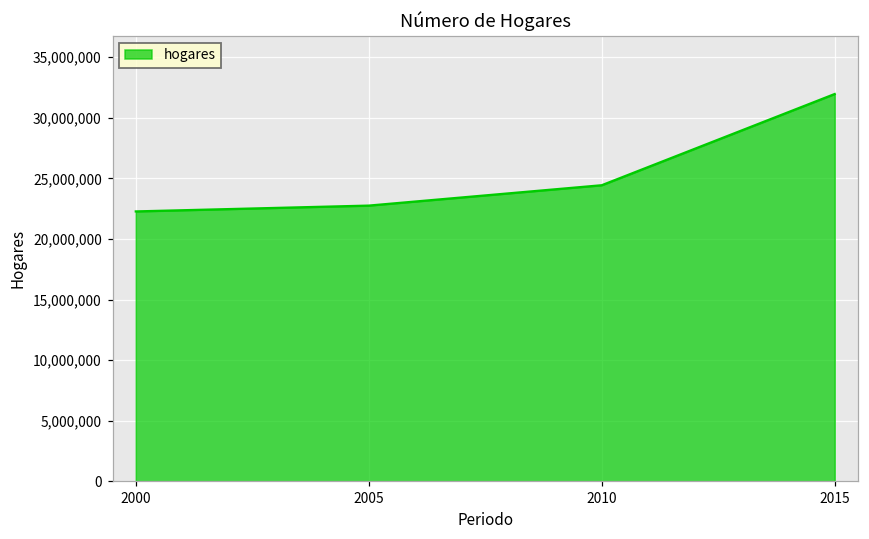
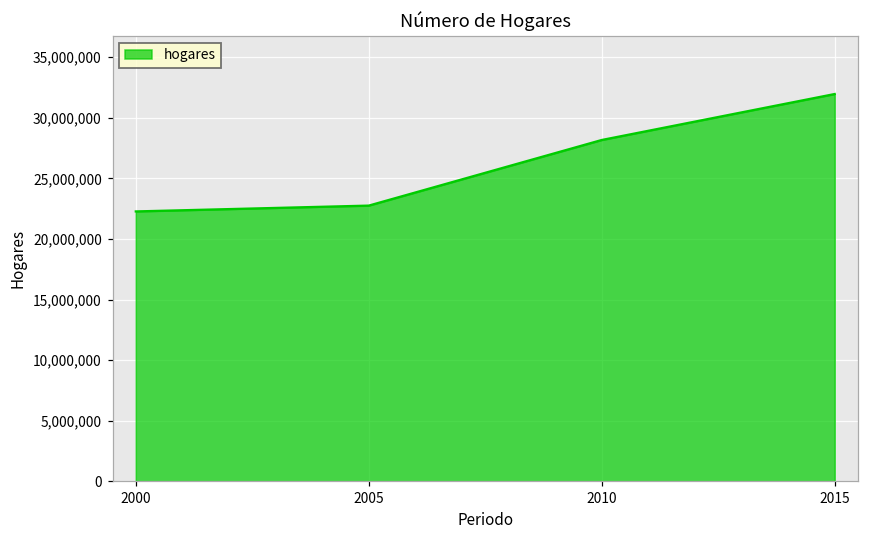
2010: 24,400,000 -> 28,200,000
